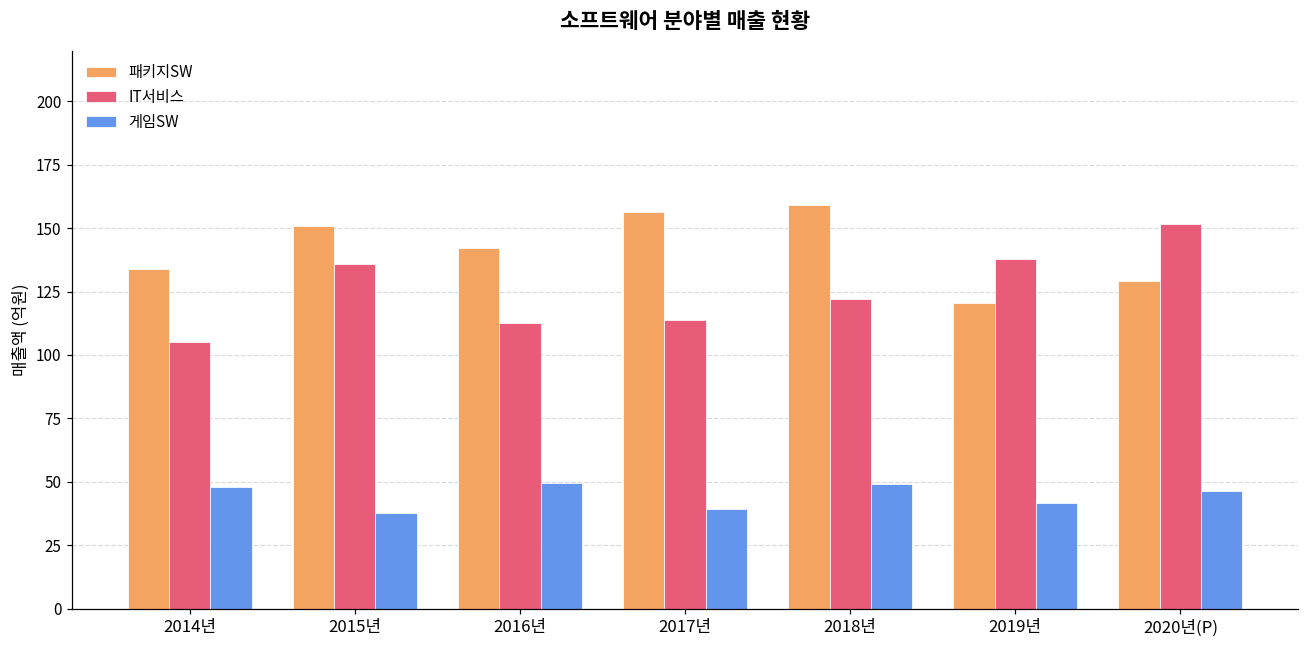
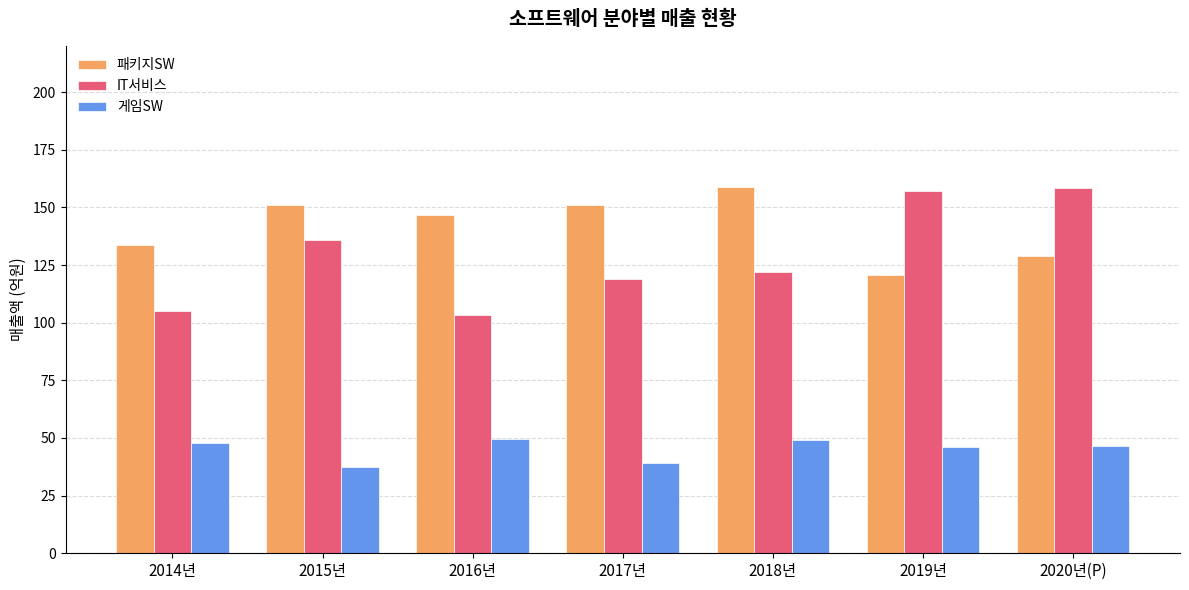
패키지SW, 2016년: 142 -> 147
IT서비스, 2016년: 113 -> 104
패키지SW, 2017년: 157 -> 151
IT서비스, 2017년: 114 -> 119
IT서비스, 2019년: 138 -> 157
게임SW, 2019년: 42 -> 46
IT서비스, 2020년(P): 152 -> 158
